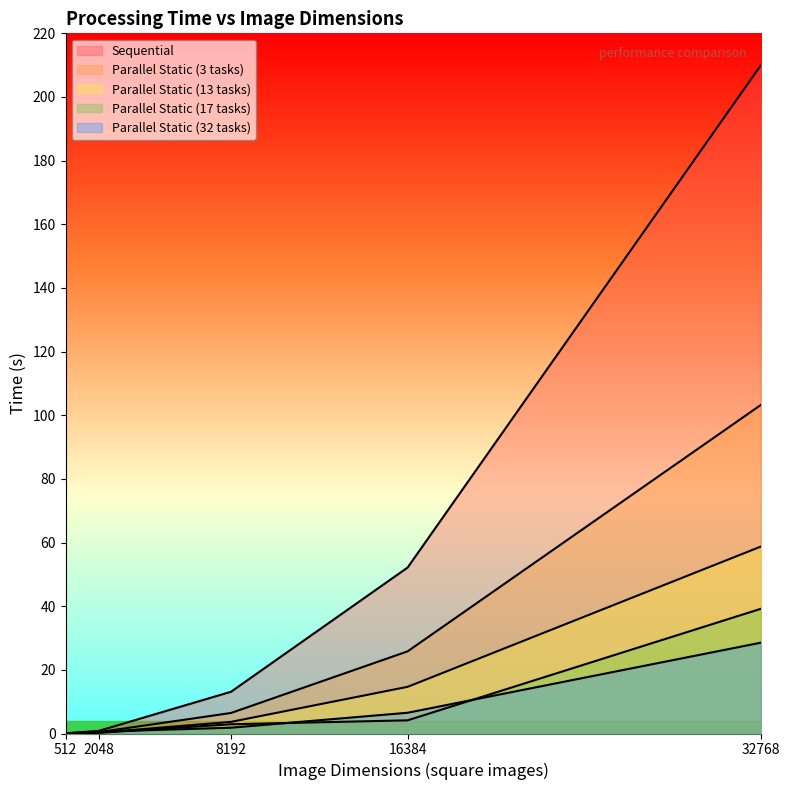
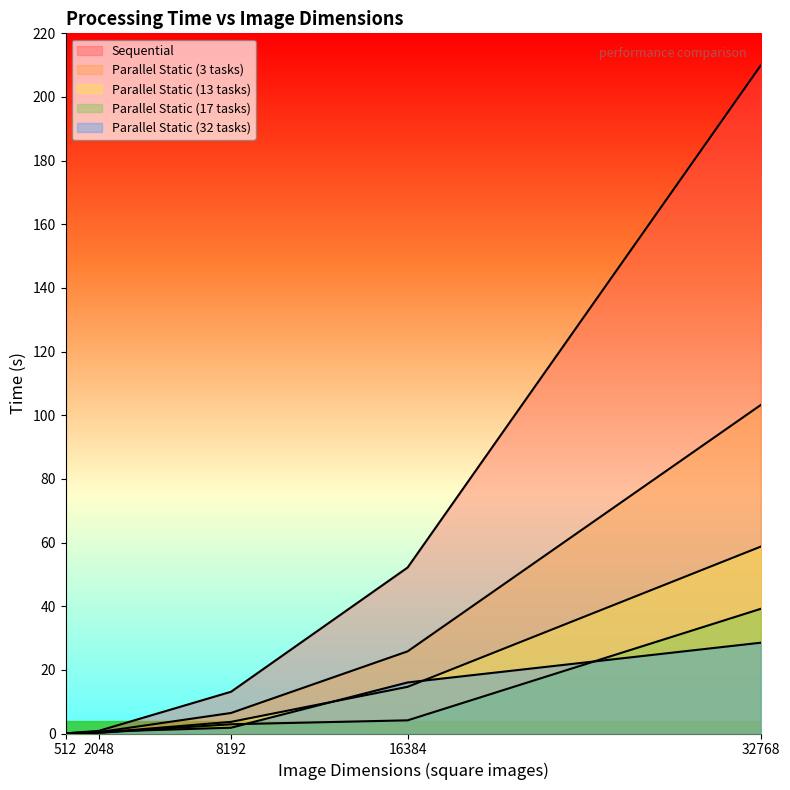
Parallel Static (32 tasks), 16384: 7 -> 16
